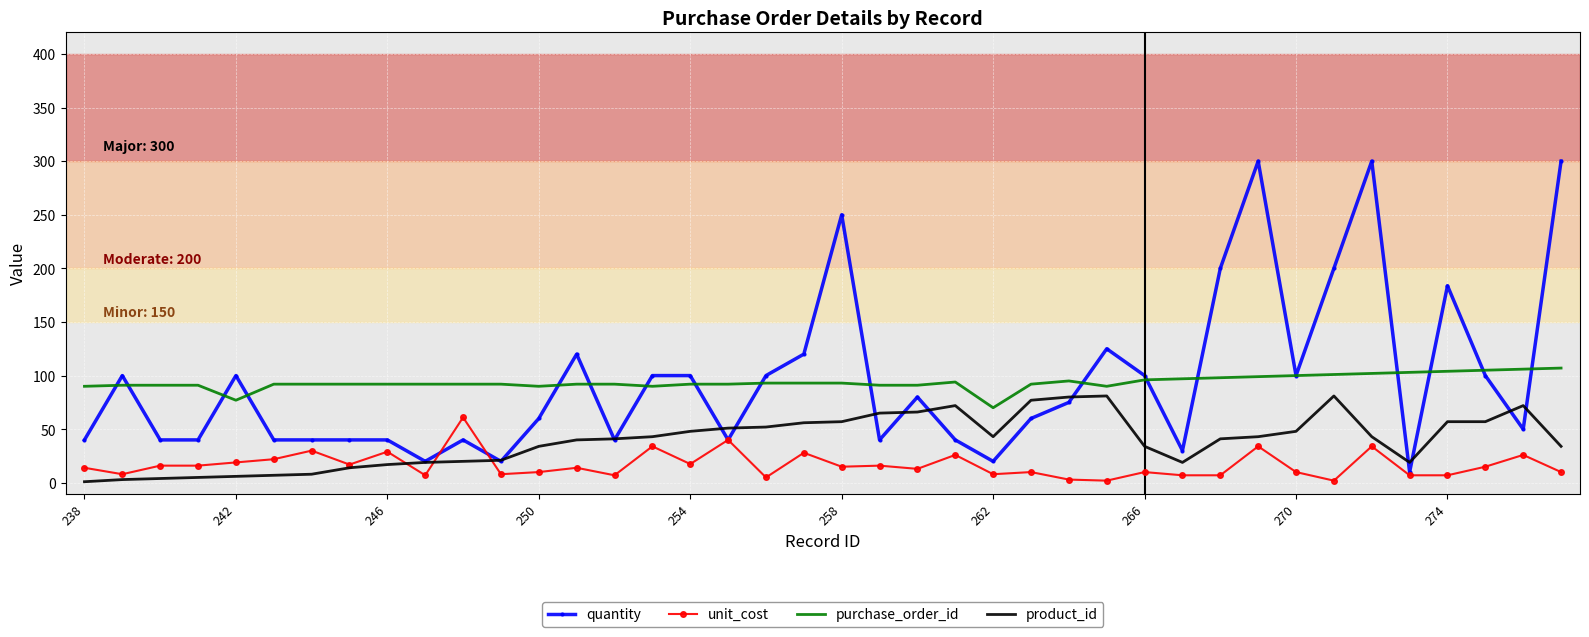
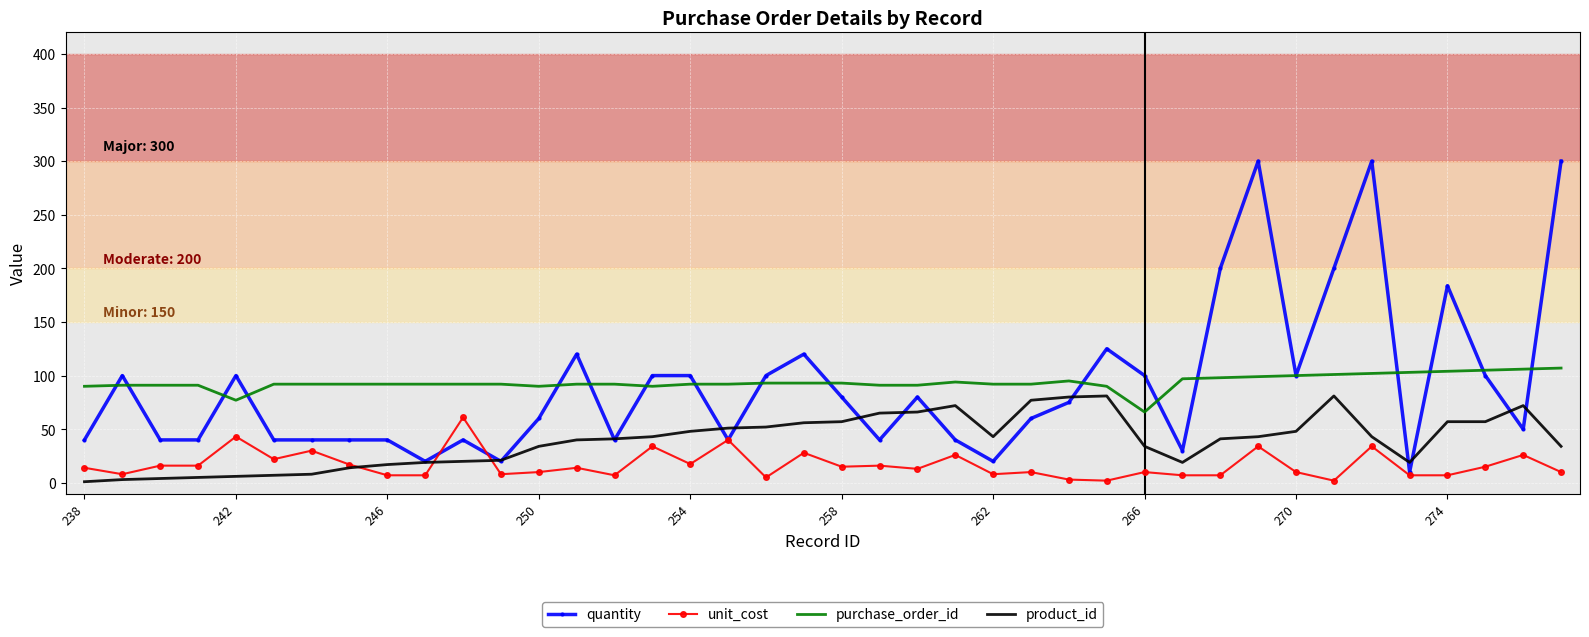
unit_cost, 242: 19 -> 43
unit_cost, 246: 29 -> 7
quantity, 258: 250 -> 80
purchase_order_id, 262: 70 -> 92
purchase_order_id, 266: 96 -> 66
